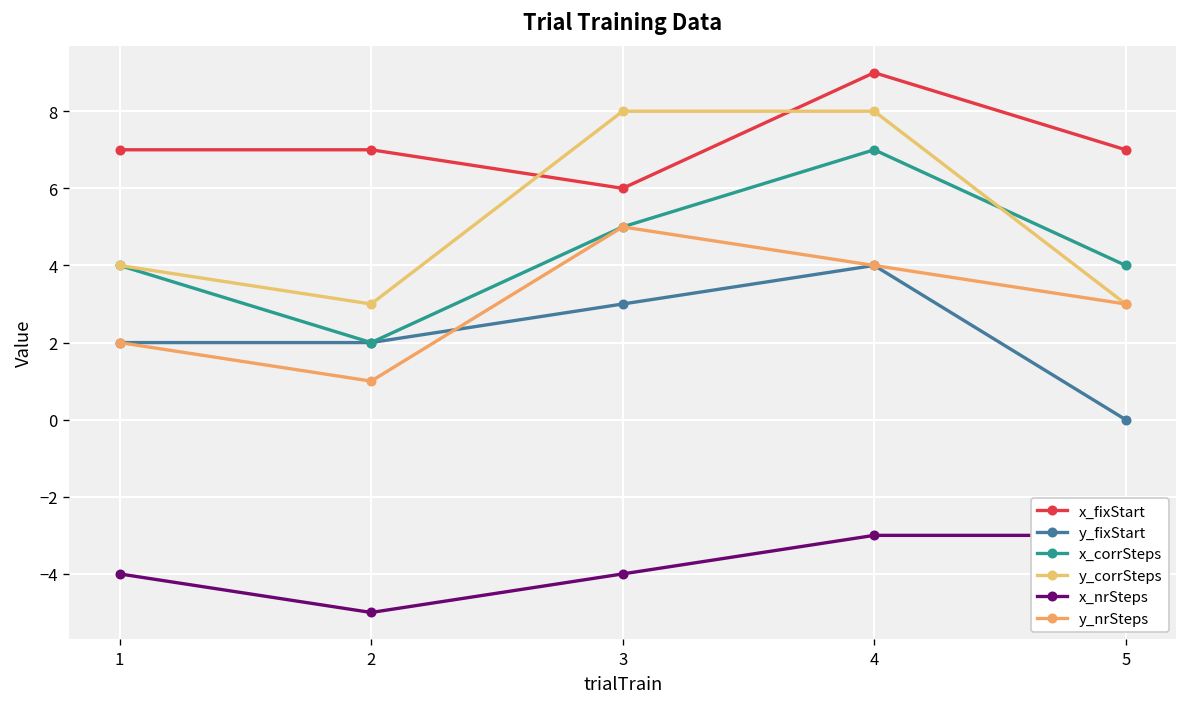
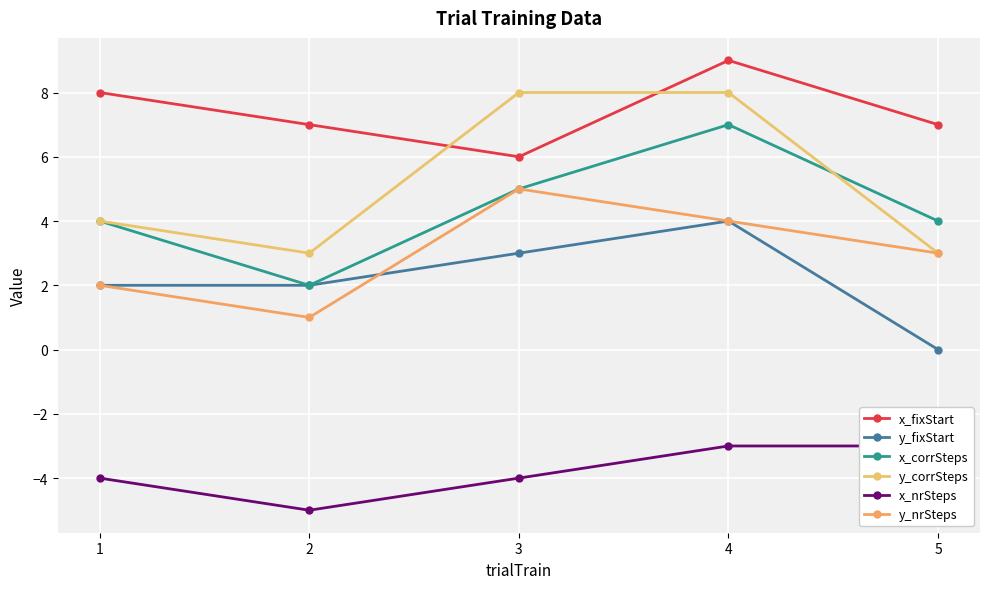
x_fixStart, 1: 7 -> 8
